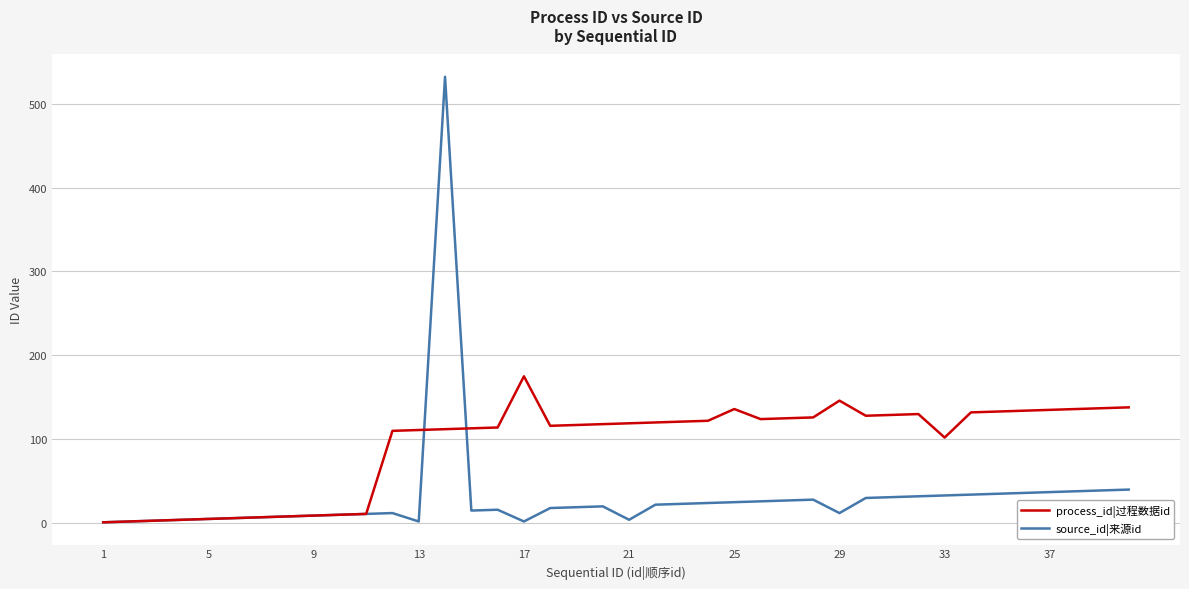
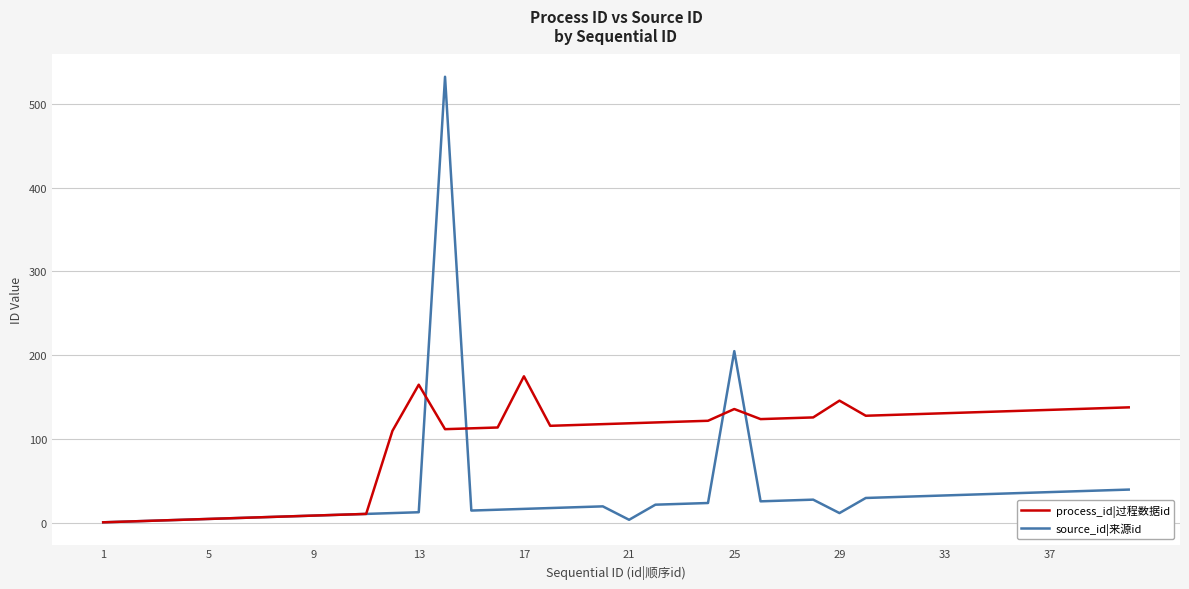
process_id|过程数据id, 13: 110 -> 170
source_id|来源id, 13: 0 -> 10
source_id|来源id, 17: 0 -> 20
source_id|来源id, 25: 30 -> 210
process_id|过程数据id, 33: 100 -> 130
